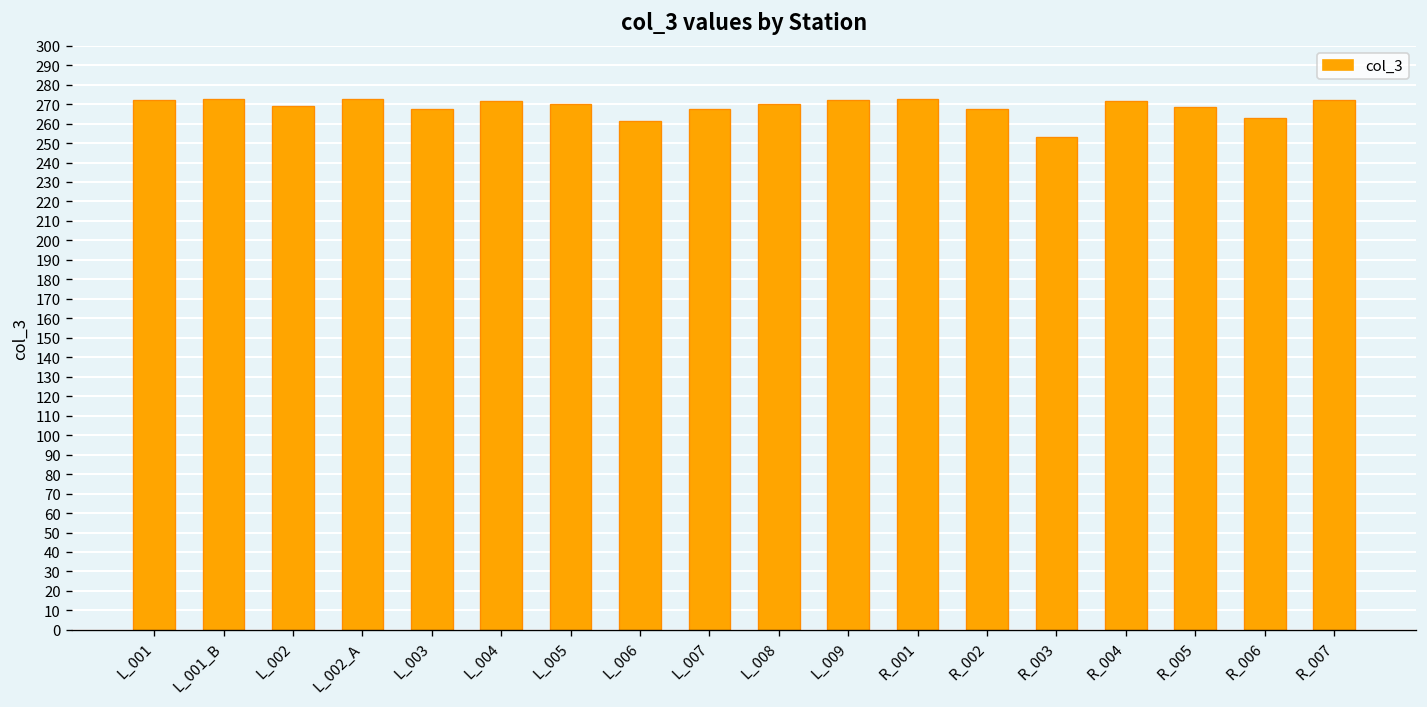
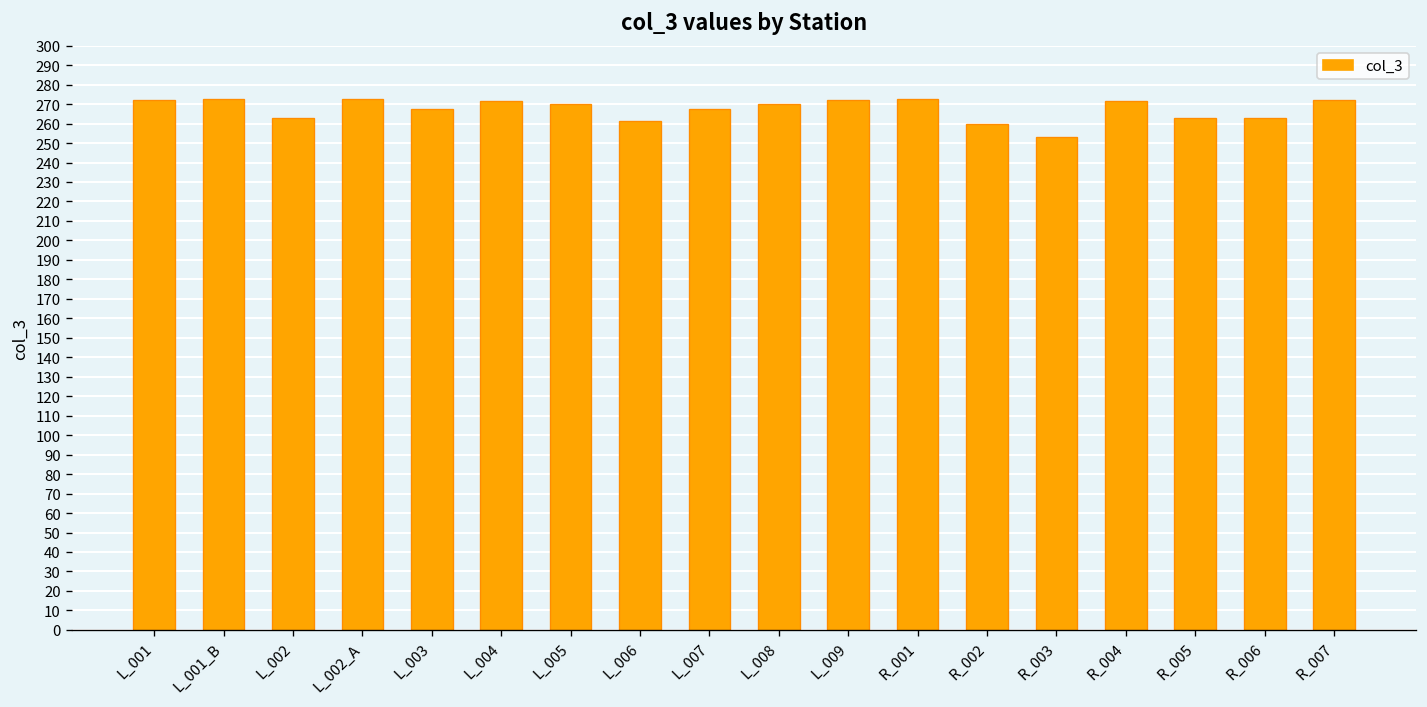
L_002: 269 -> 263
R_002: 267 -> 260
R_005: 268 -> 263
